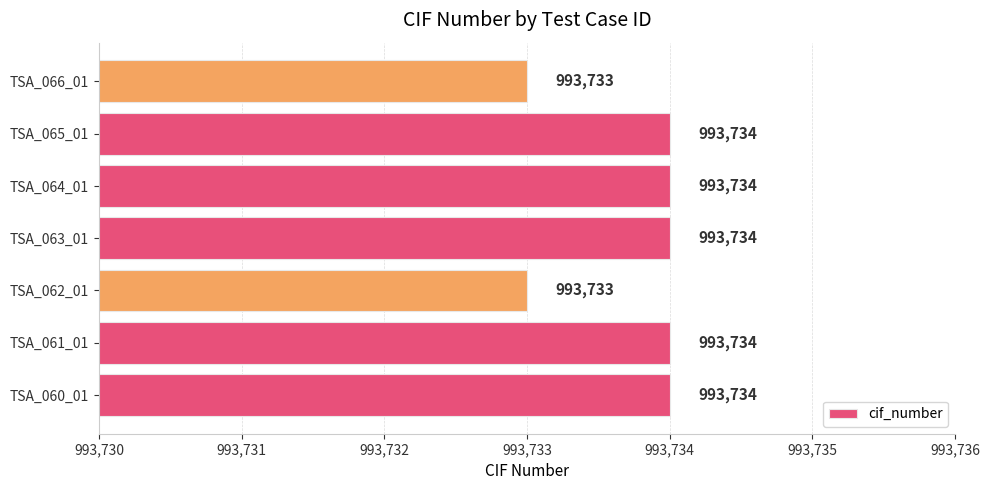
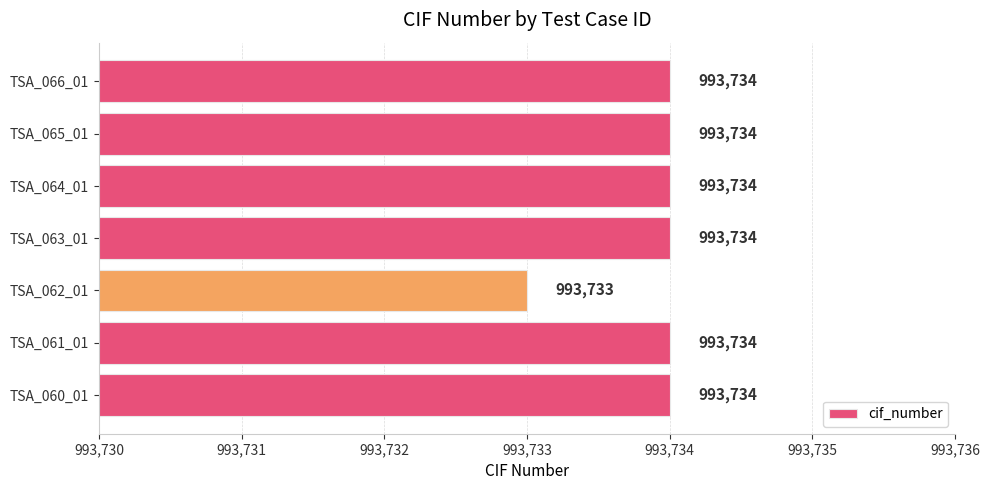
TSA_066_01: 993,733 -> 993,734
